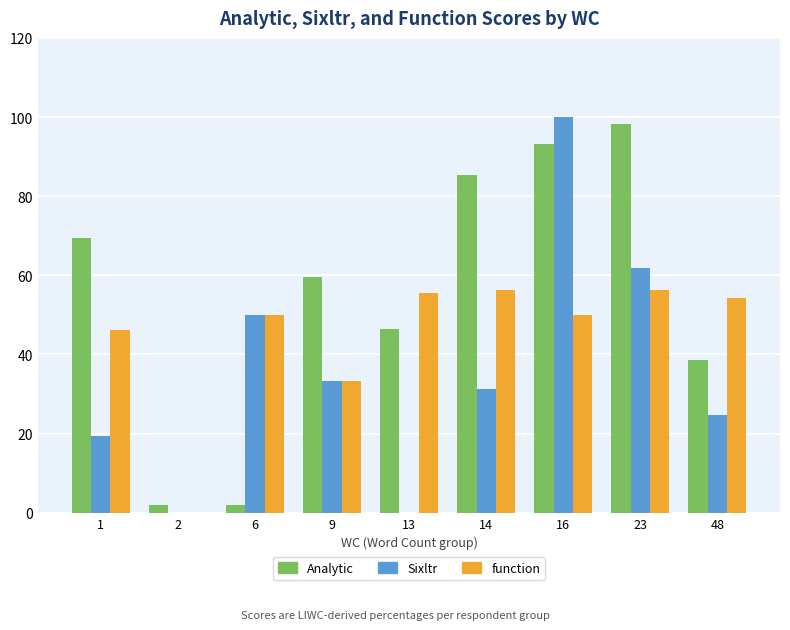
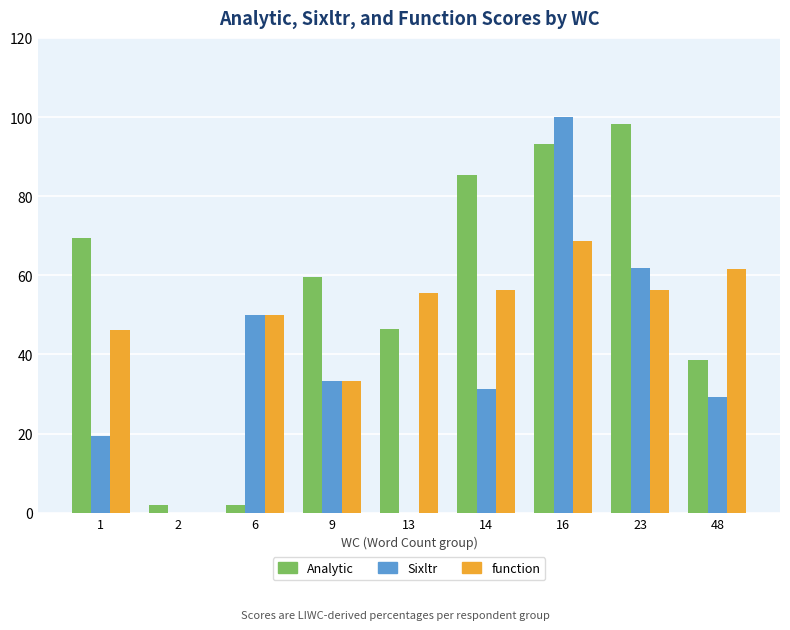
function, 16: 50 -> 69
Sixltr, 48: 25 -> 29
function, 48: 54 -> 62
